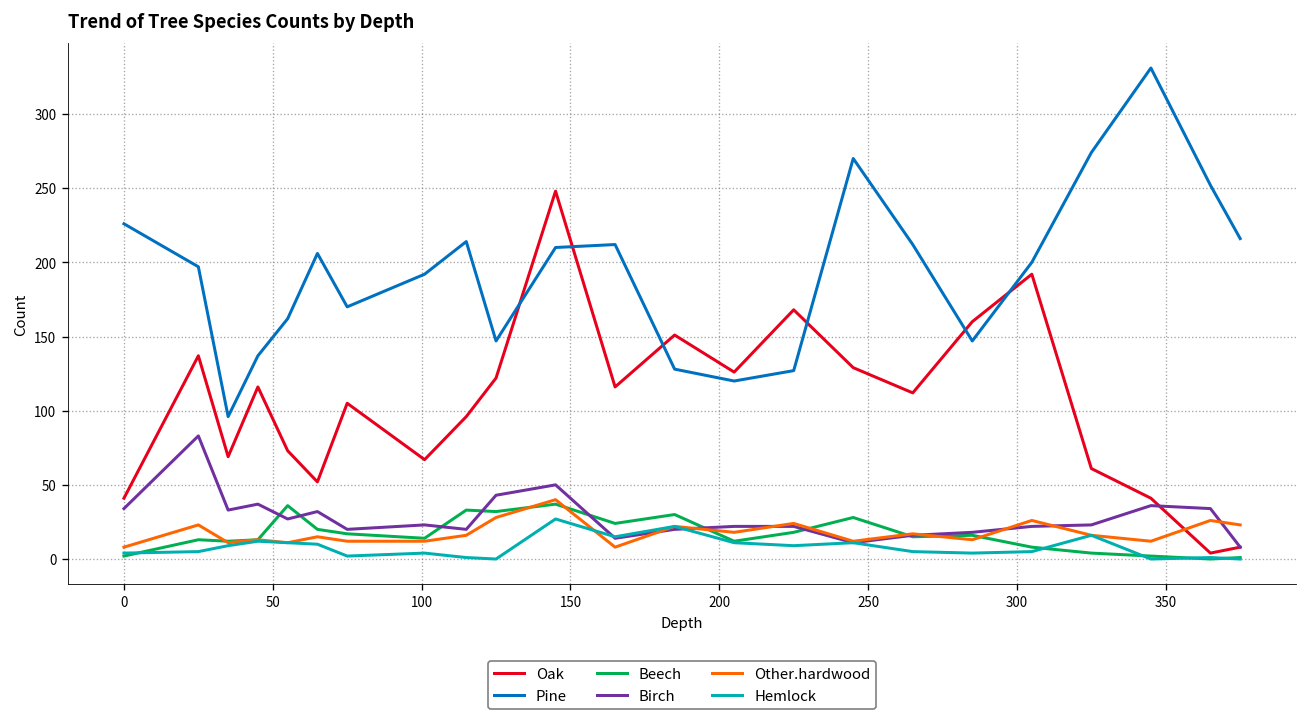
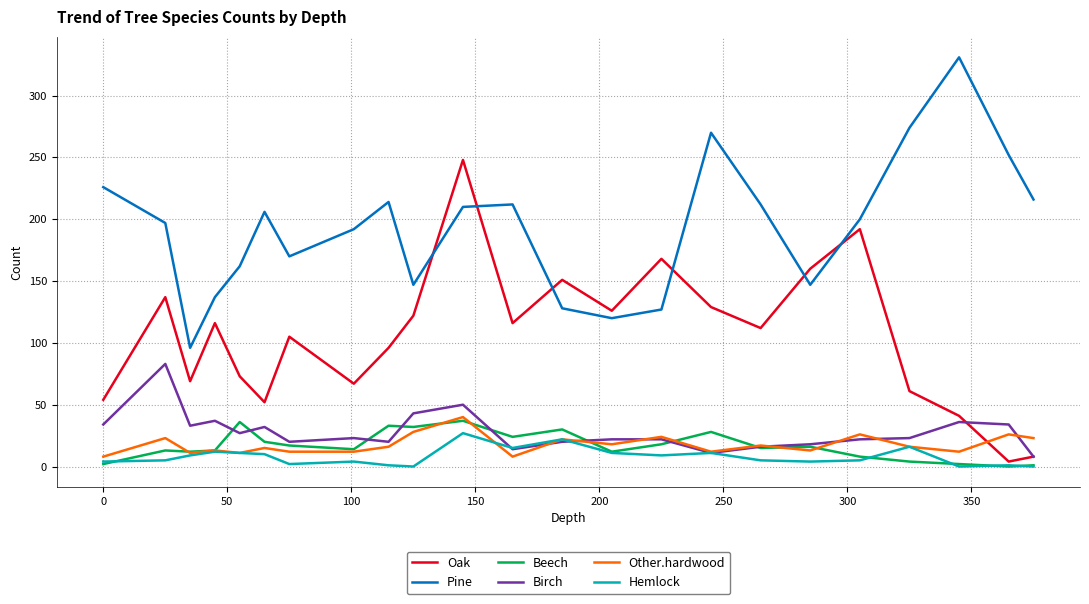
Oak, 0: 41 -> 54
